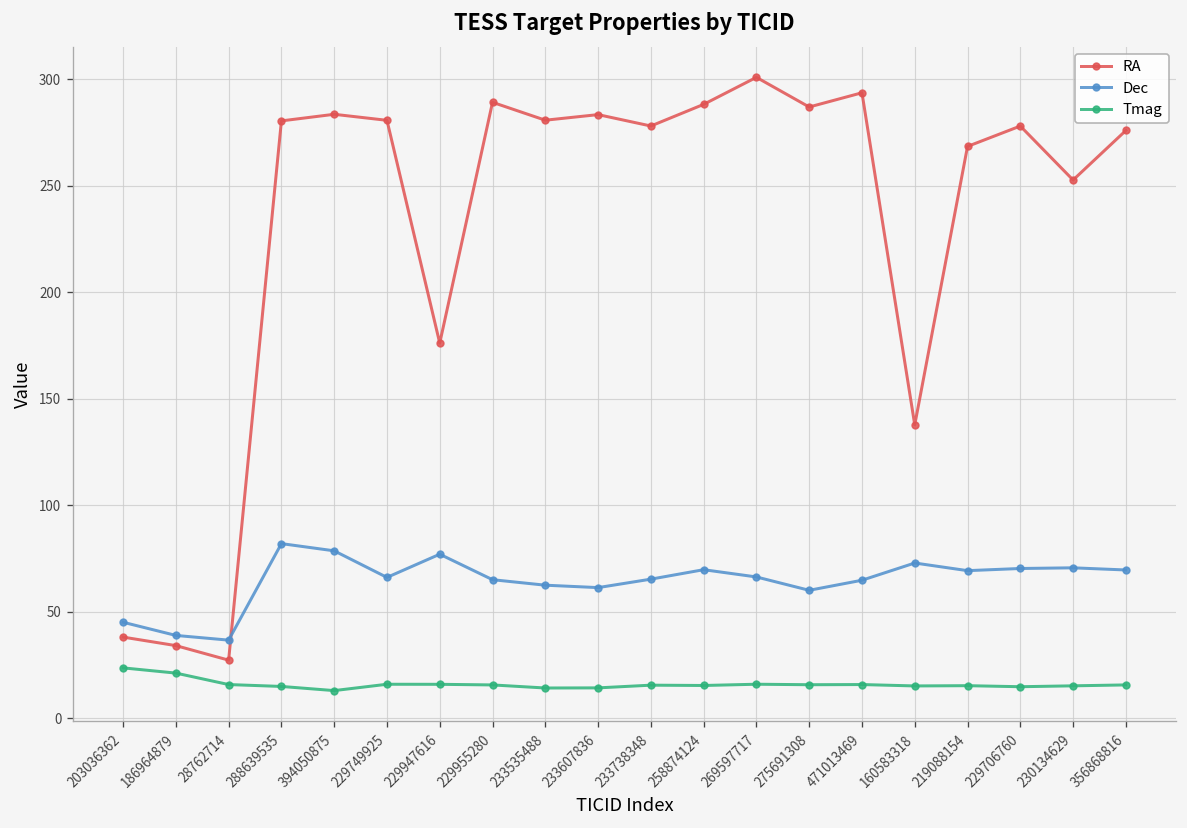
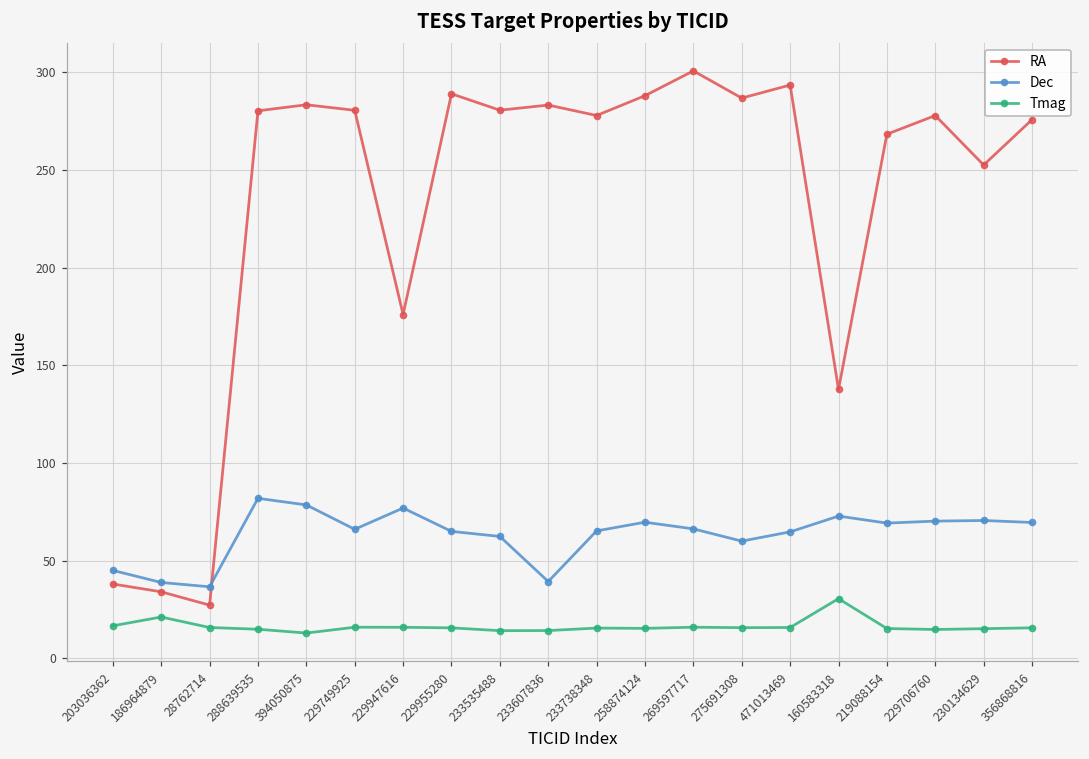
Tmag, 203036362: 24 -> 17
Dec, 233607836: 61 -> 39
Tmag, 160583318: 15 -> 30
